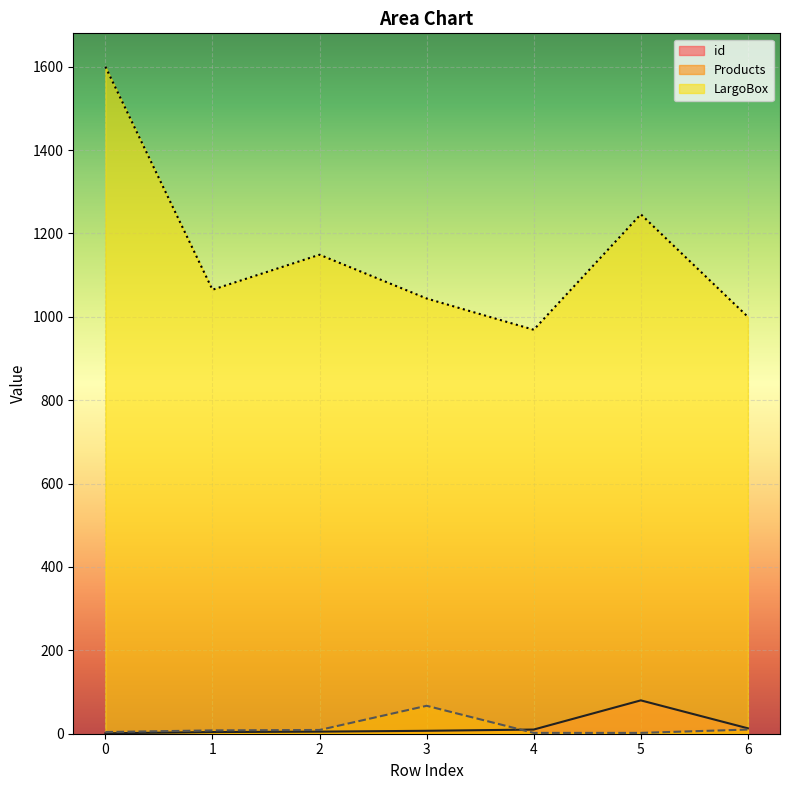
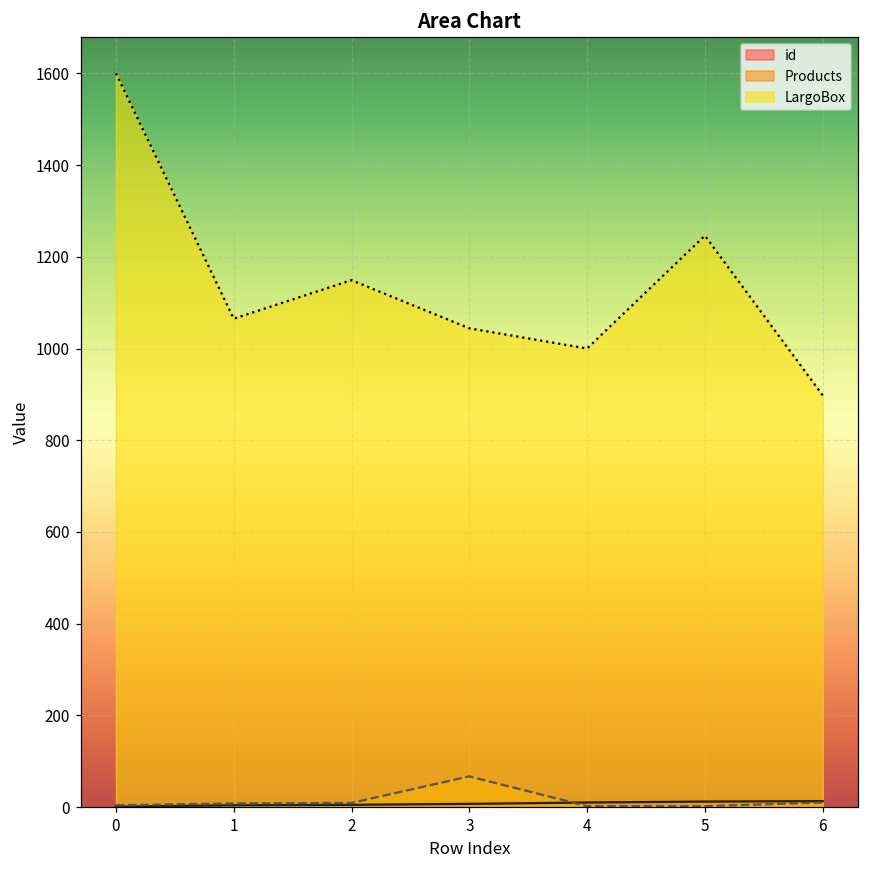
LargoBox, 4: 970 -> 1000
id, 5: 80 -> 10
LargoBox, 6: 1000 -> 900
